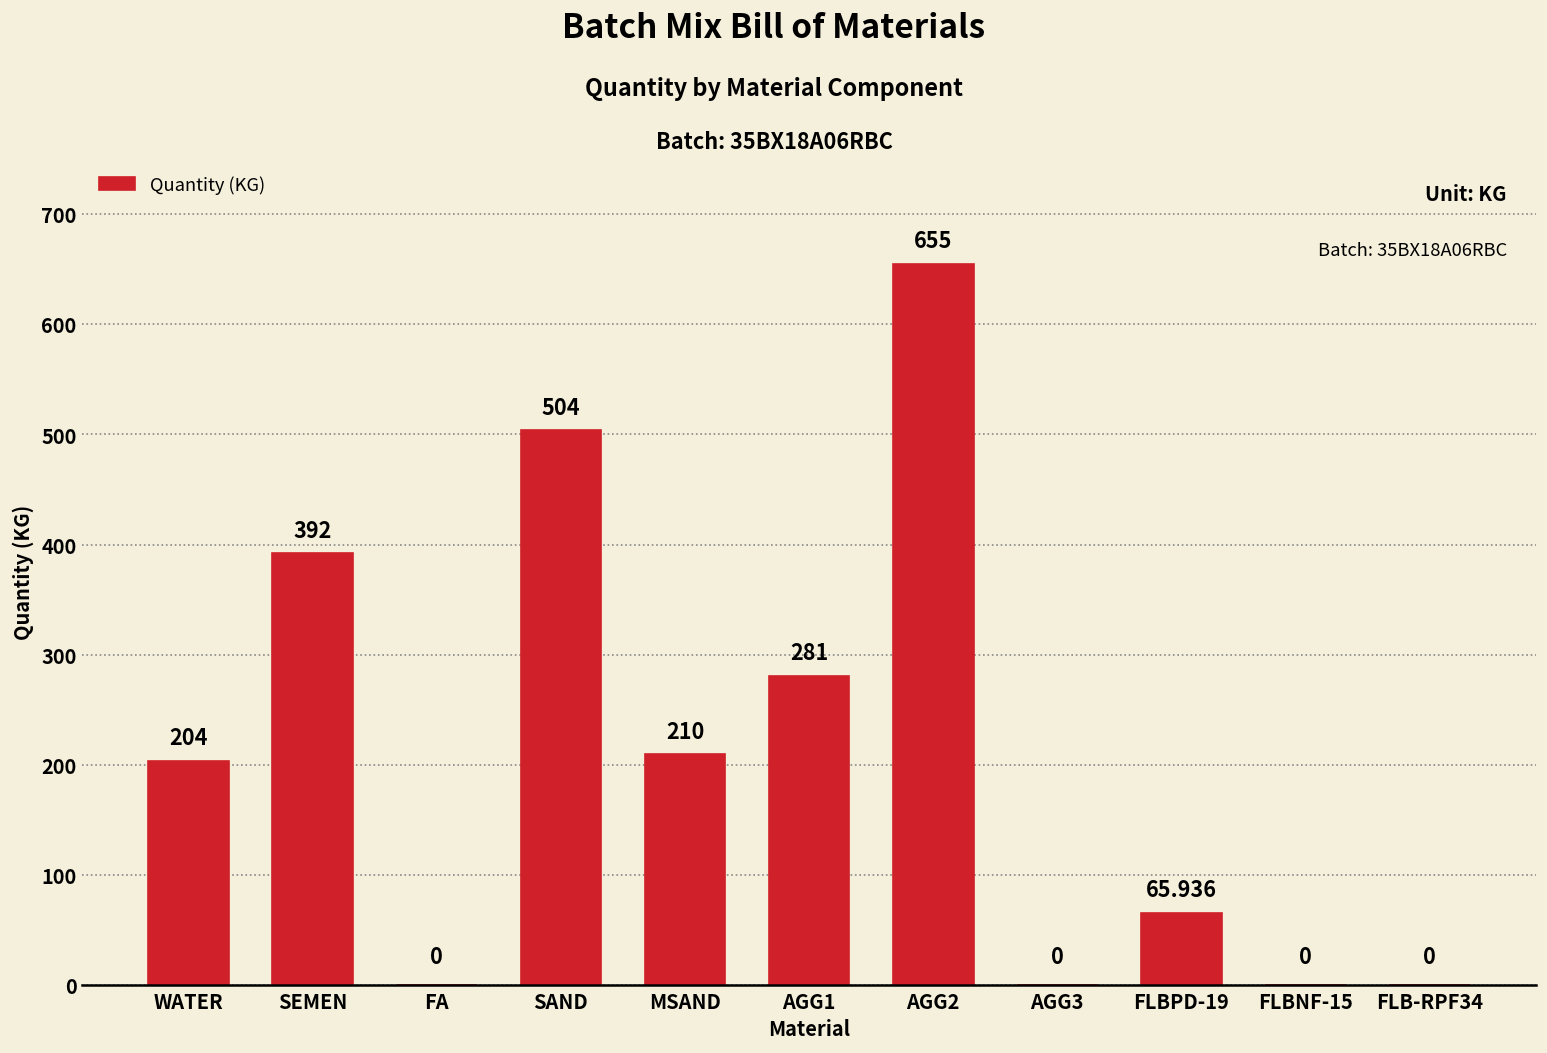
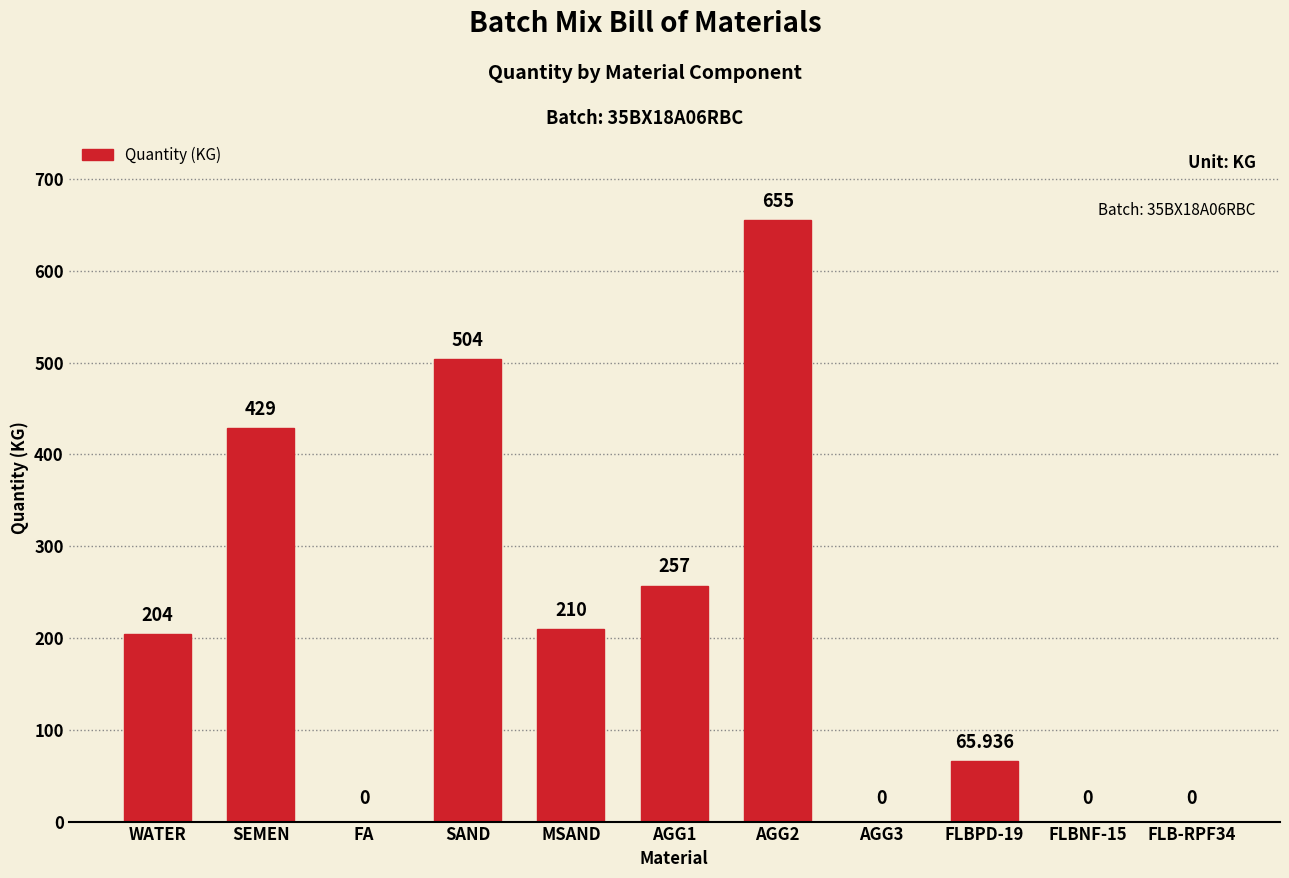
SEMEN: 392 -> 429
AGG1: 281 -> 257
